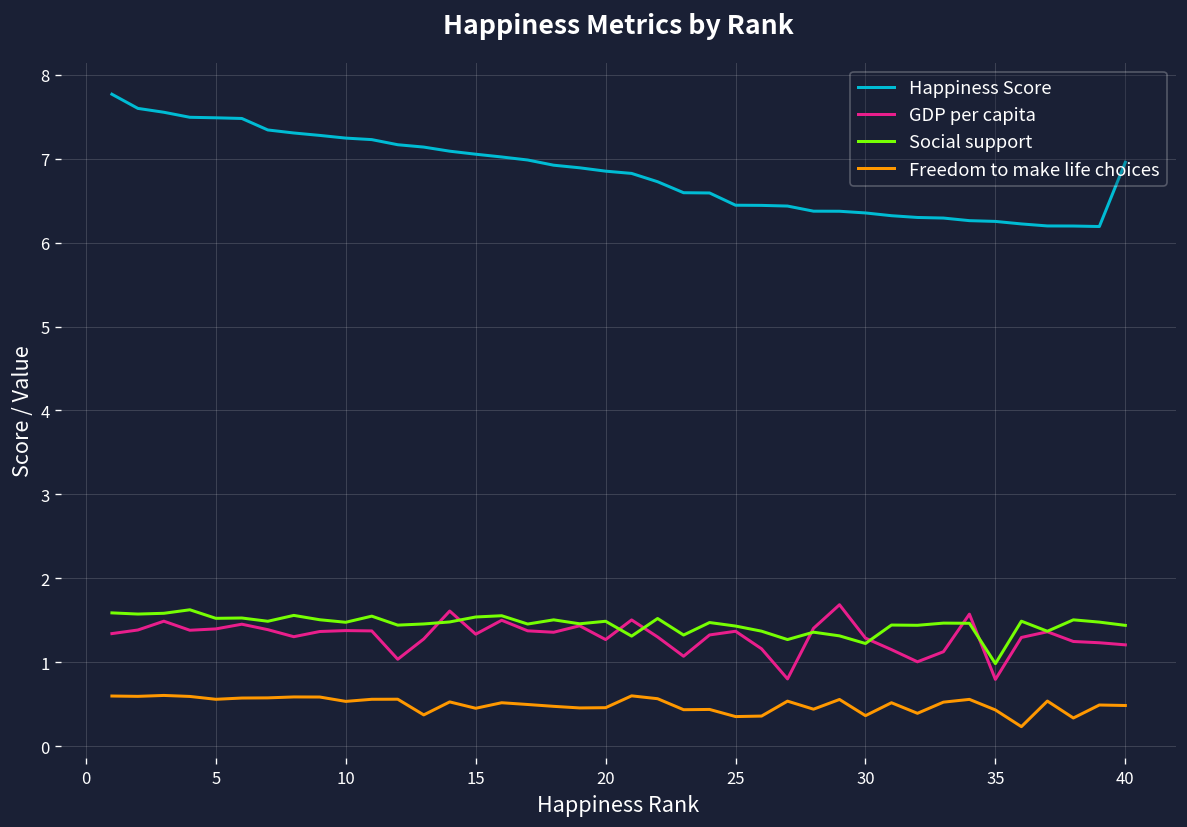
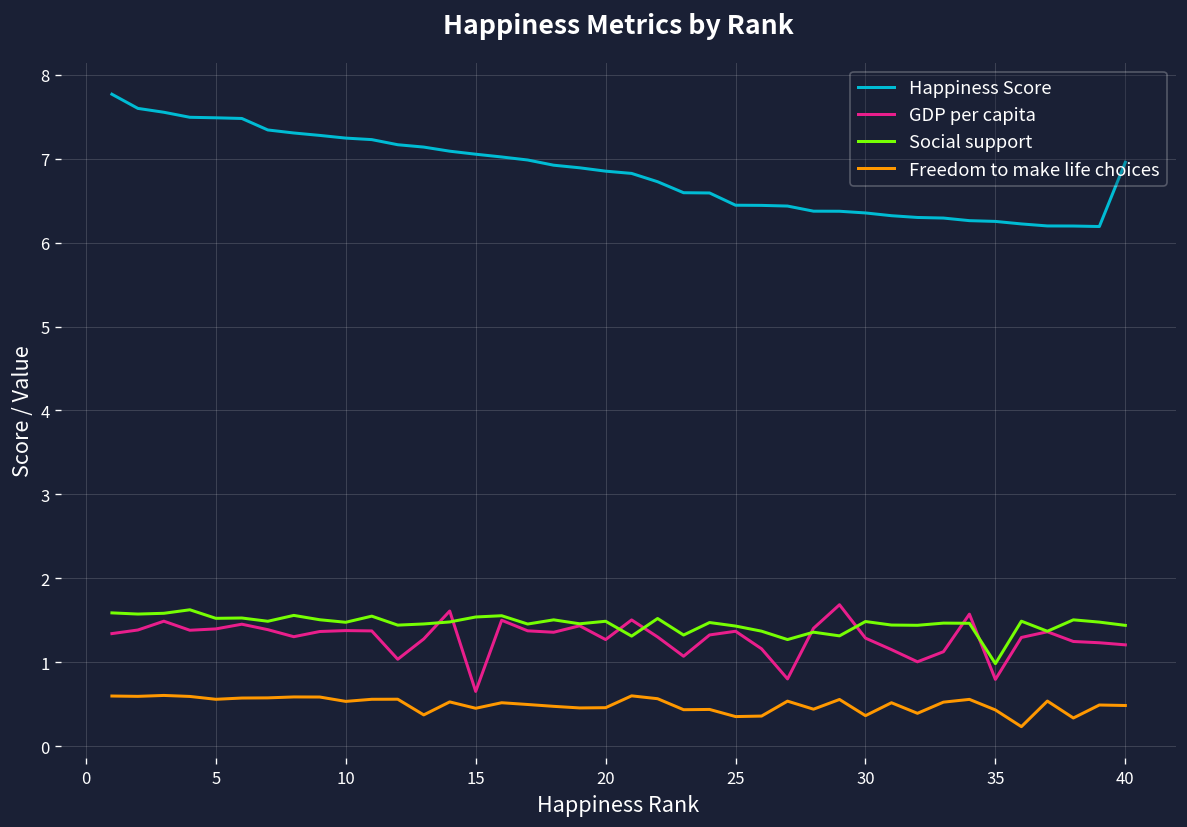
GDP per capita, 15: 1.3 -> 0.7
Social support, 30: 1.2 -> 1.5
